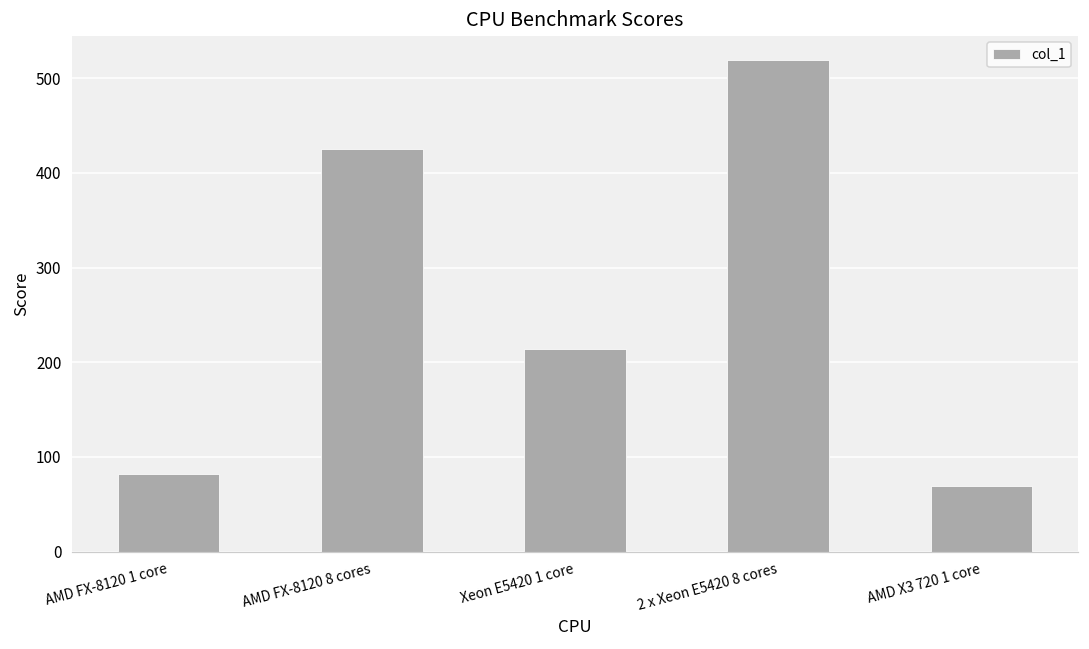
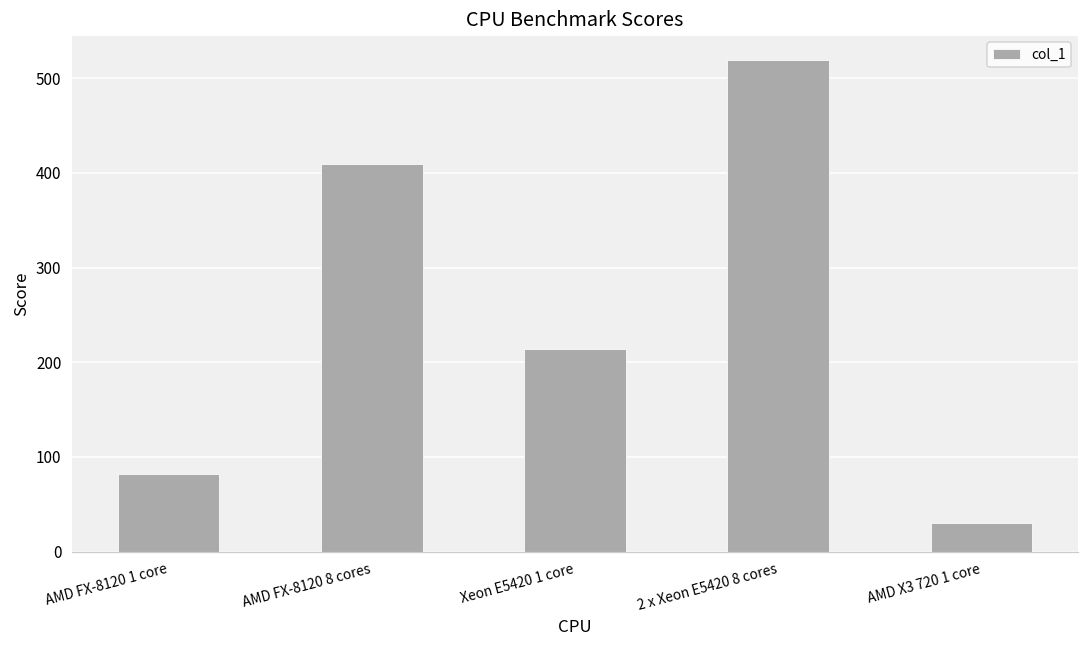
AMD FX-8120 8 cores: 430 -> 410
AMD X3 720 1 core: 70 -> 30
